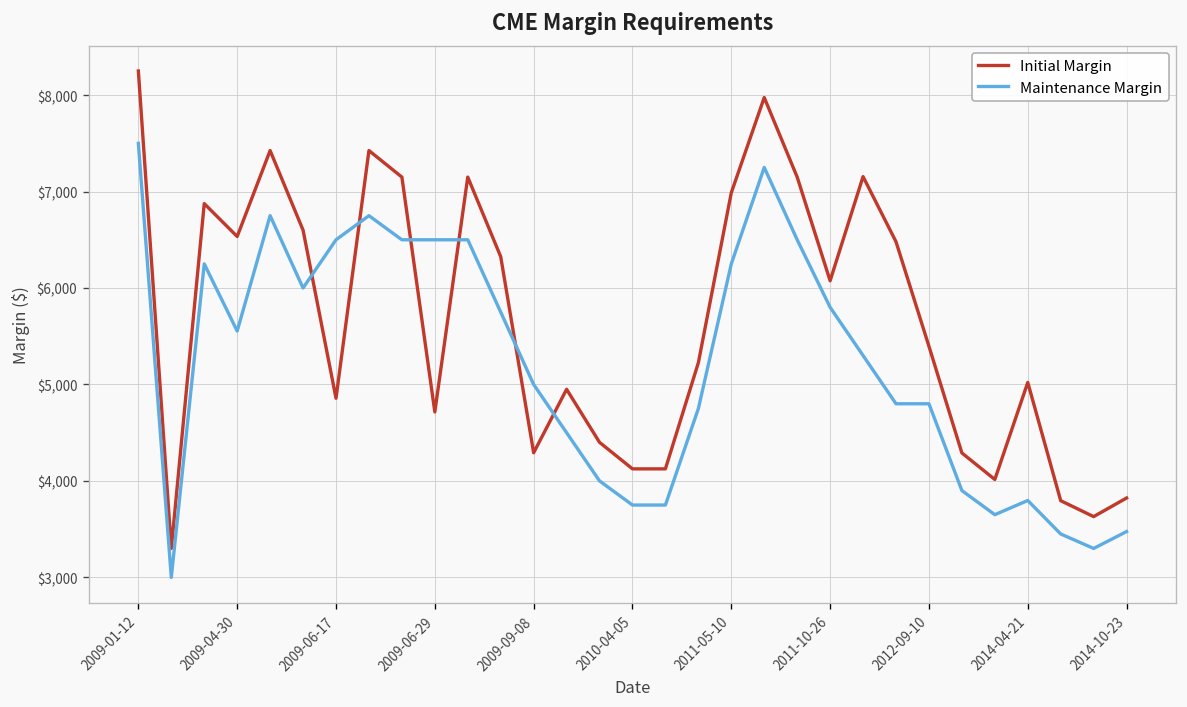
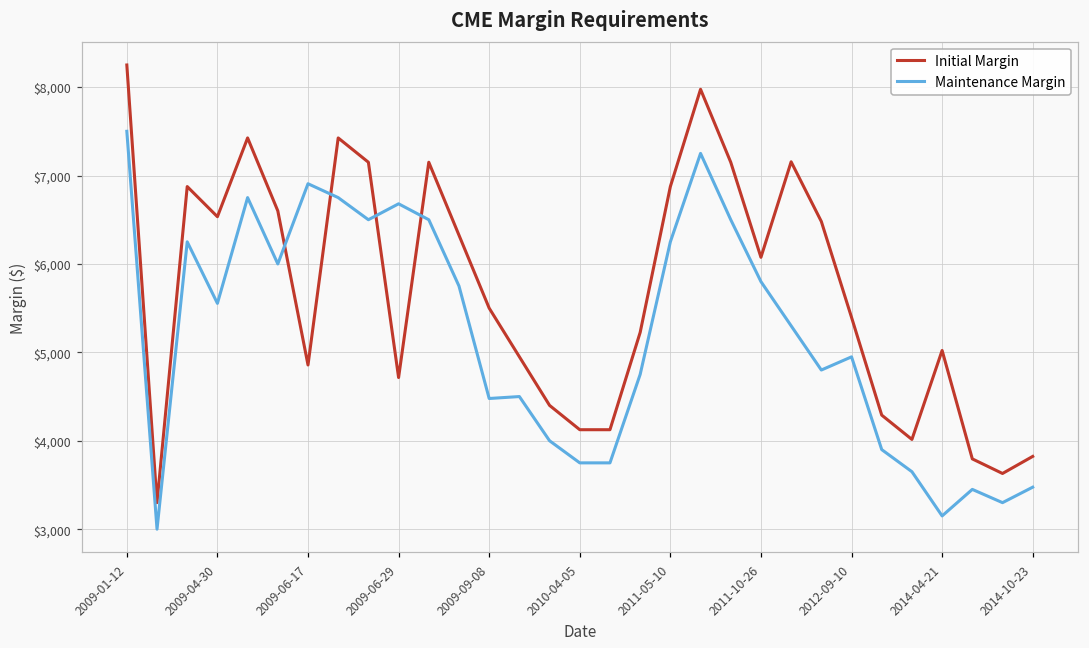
Maintenance Margin, 2009-06-17: $6,500 -> $6,900
Maintenance Margin, 2009-06-29: $6,500 -> $6,700
Initial Margin, 2009-09-08: $4,300 -> $5,500
Maintenance Margin, 2009-09-08: $5,000 -> $4,500
Initial Margin, 2011-05-10: $7,000 -> $6,900
Maintenance Margin, 2012-09-10: $4,800 -> $4,900
Maintenance Margin, 2014-04-21: $3,800 -> $3,200
